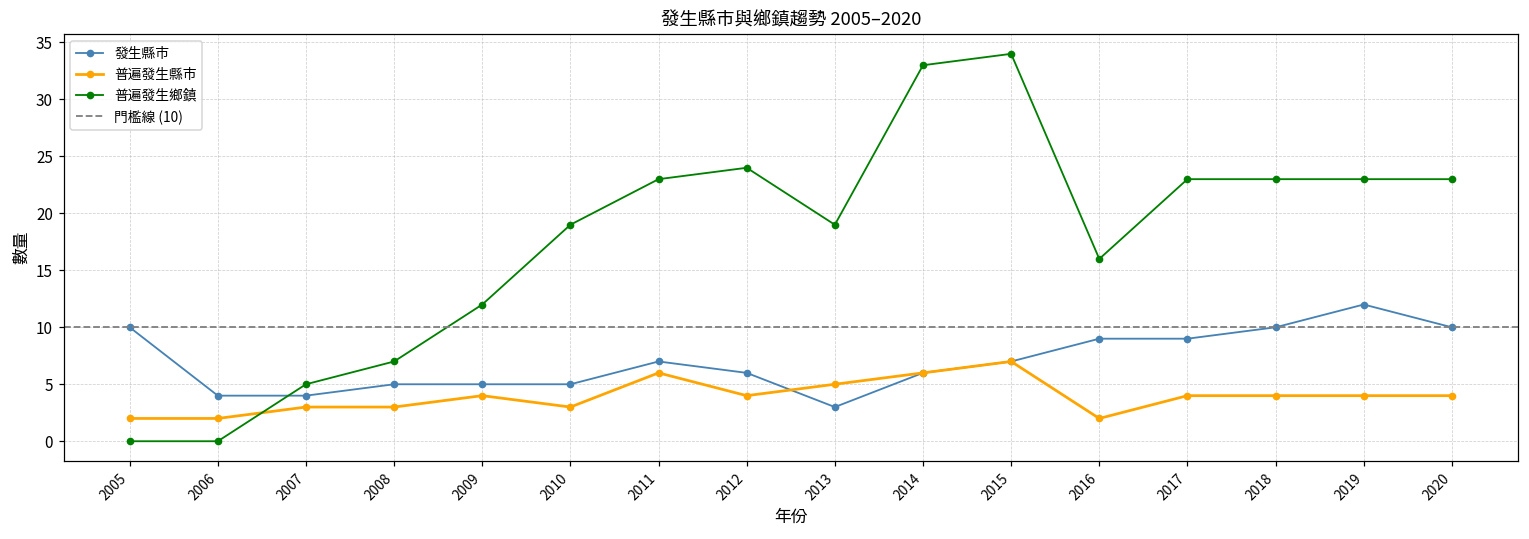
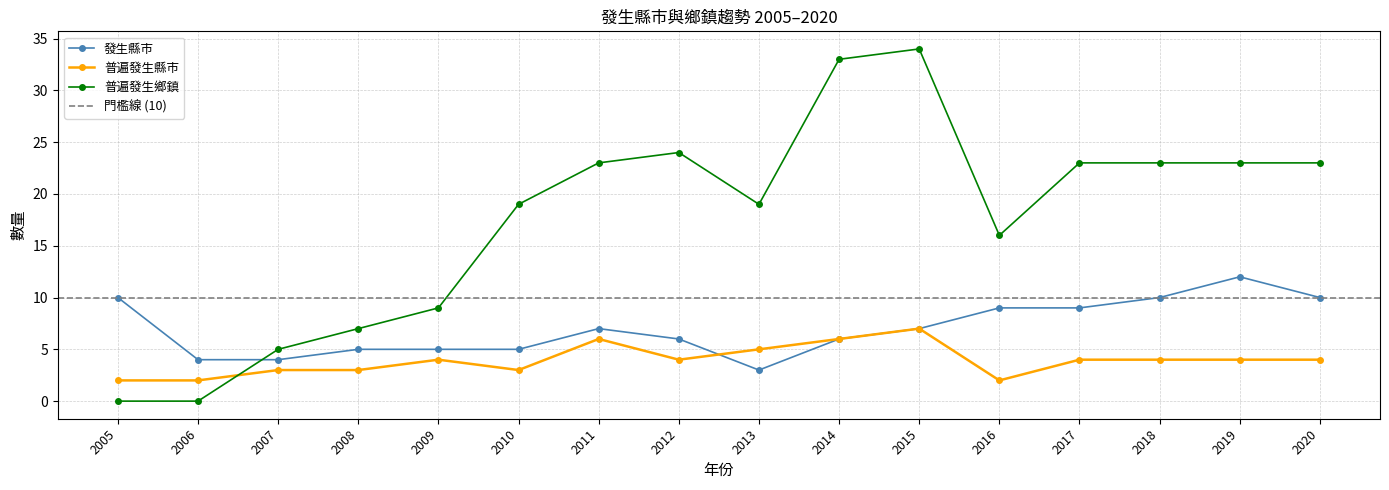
普遍發生鄉鎮, 2009: 12 -> 9
